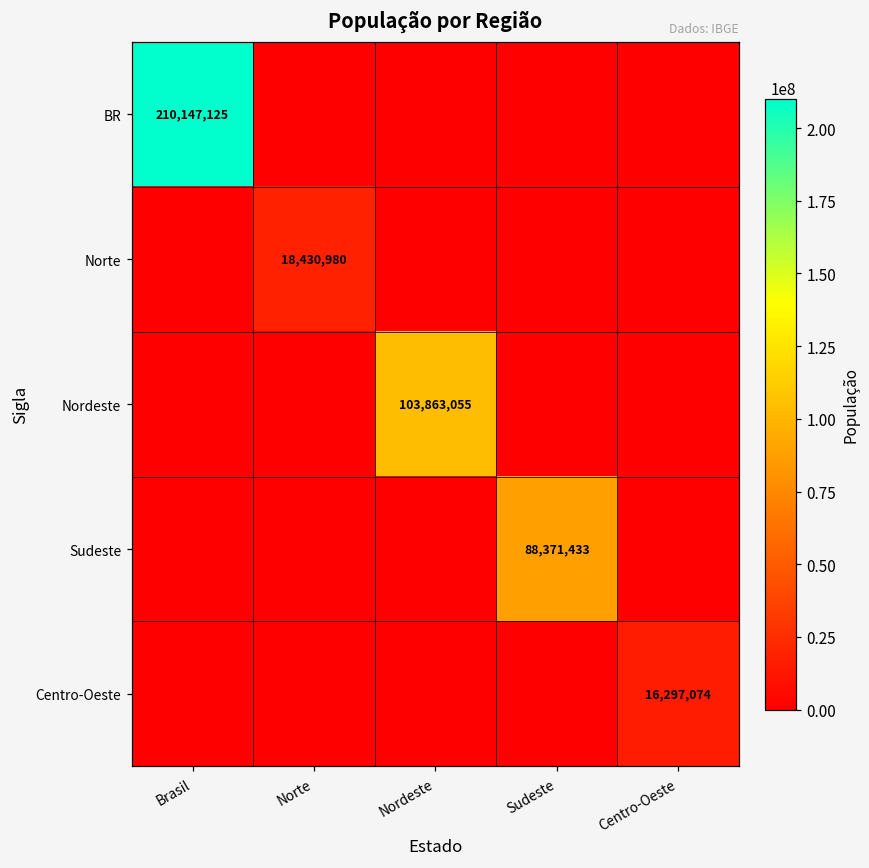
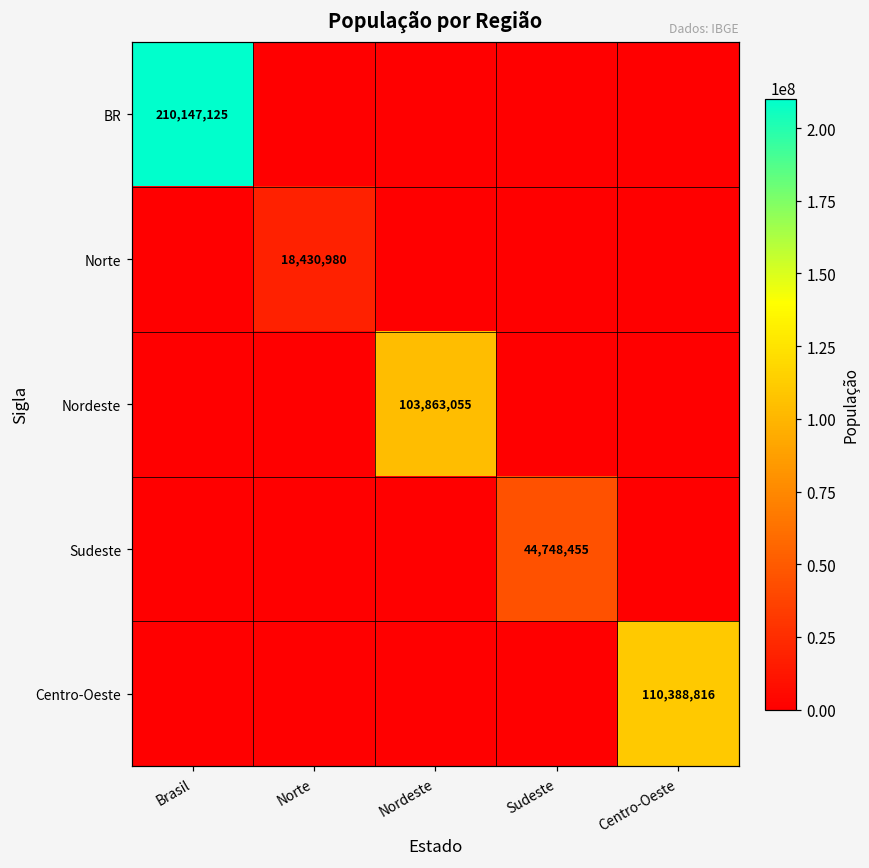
Sudeste, Sudeste: 88,371,433 -> 44,748,455
Centro-Oeste, Centro-Oeste: 16,297,074 -> 110,388,816
